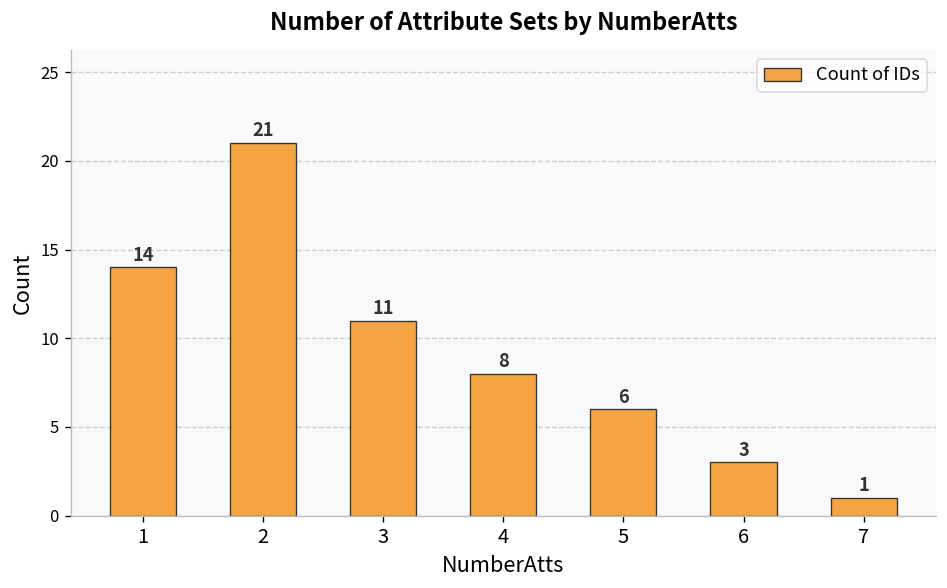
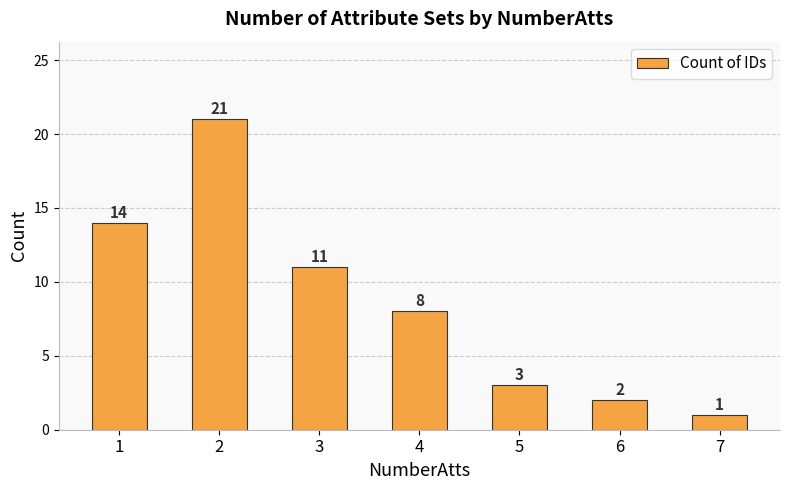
5: 6 -> 3
6: 3 -> 2
